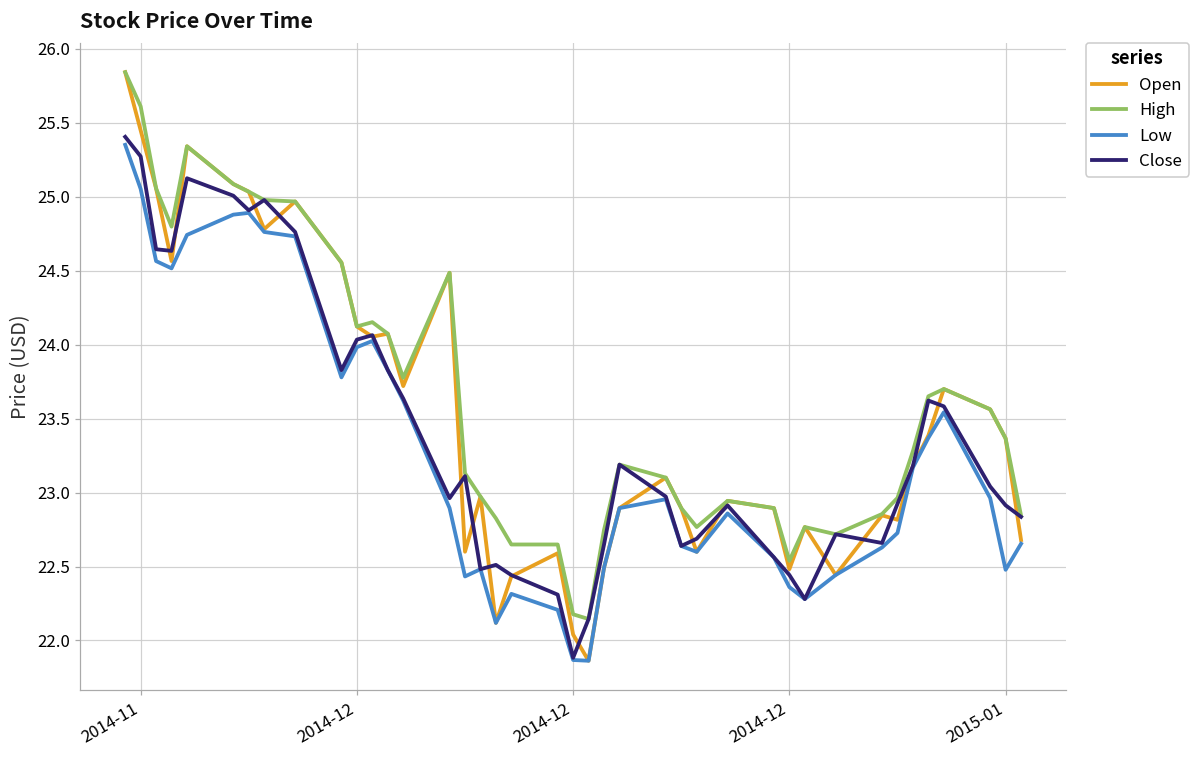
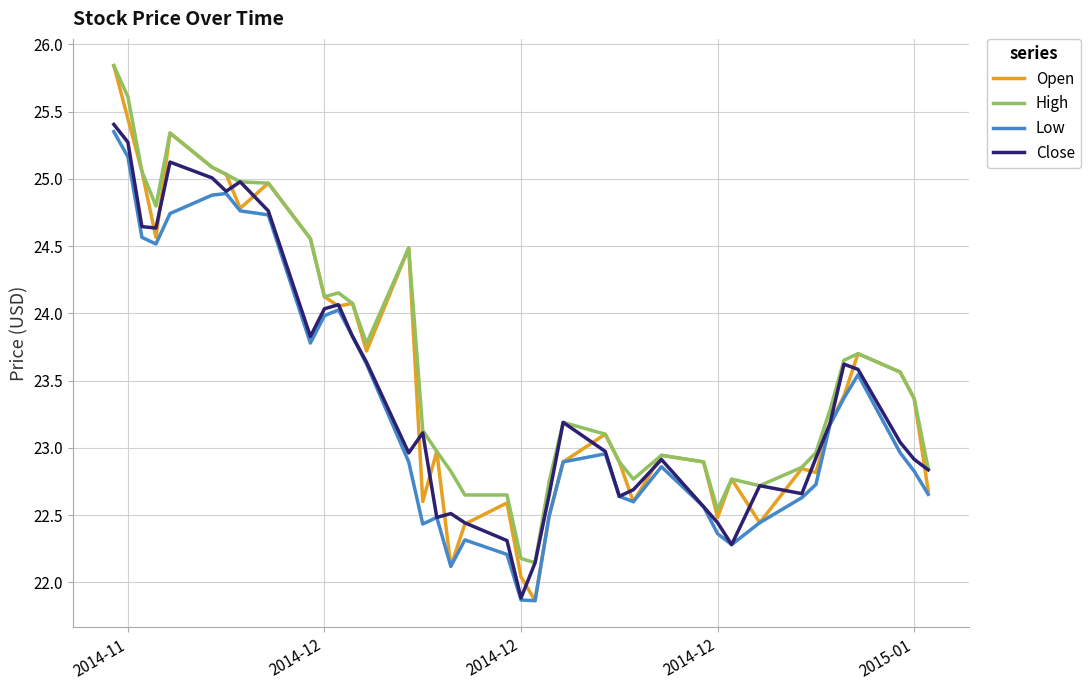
Low, 2014-11: 25.05 -> 25.16
Low, 2015-01: 22.48 -> 22.83
